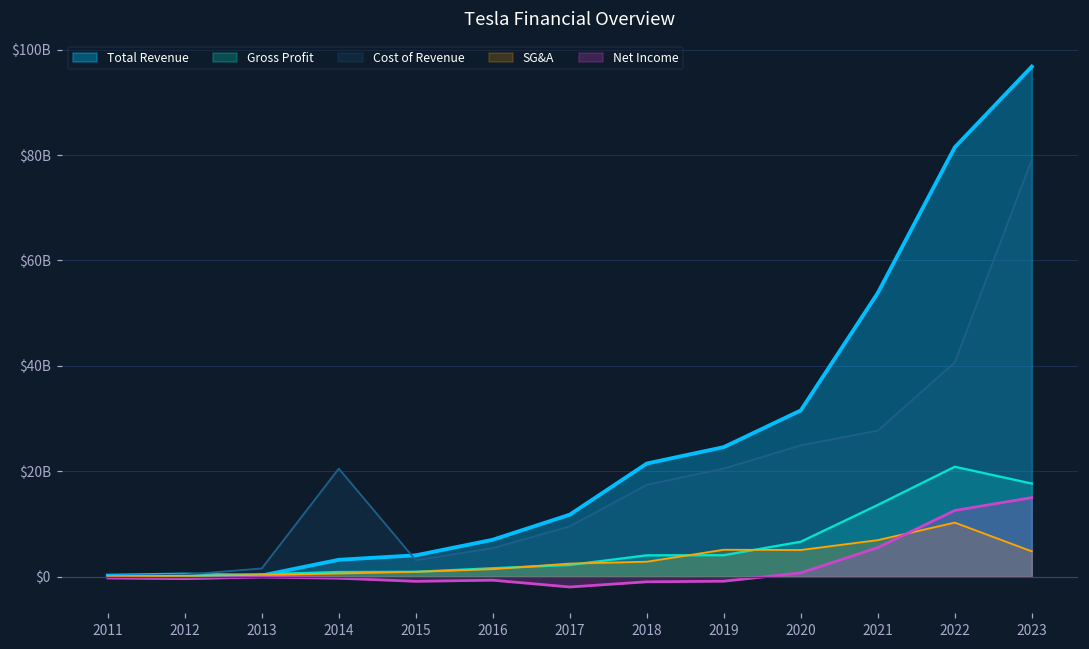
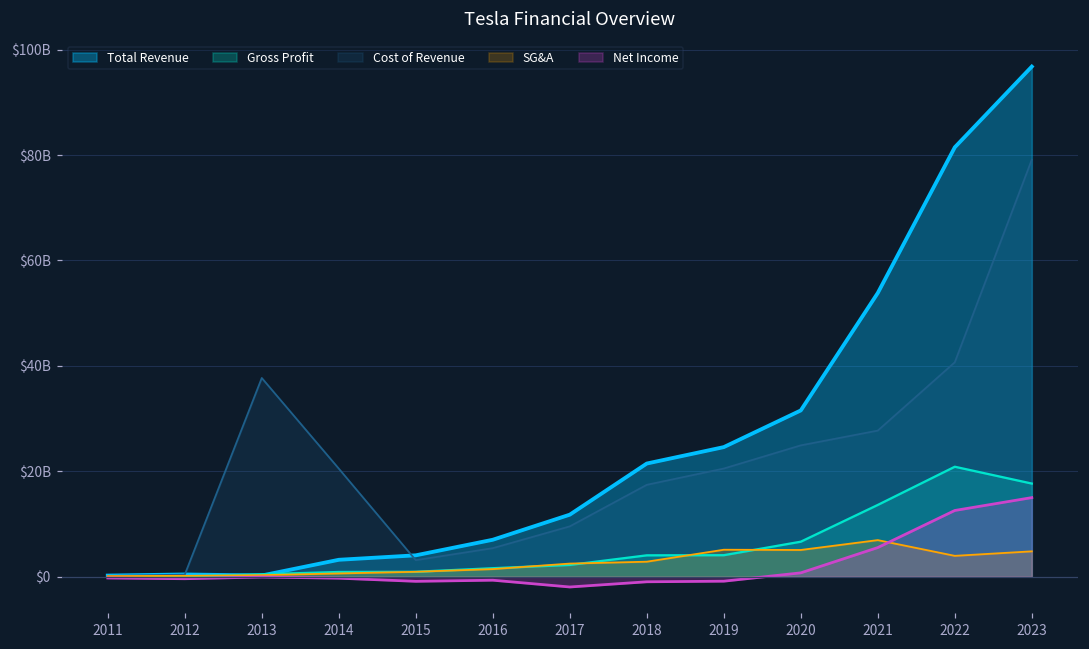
Cost of Revenue, 2013: $2000000000 -> $38000000000
SG&A, 2022: $10000000000 -> $4000000000
